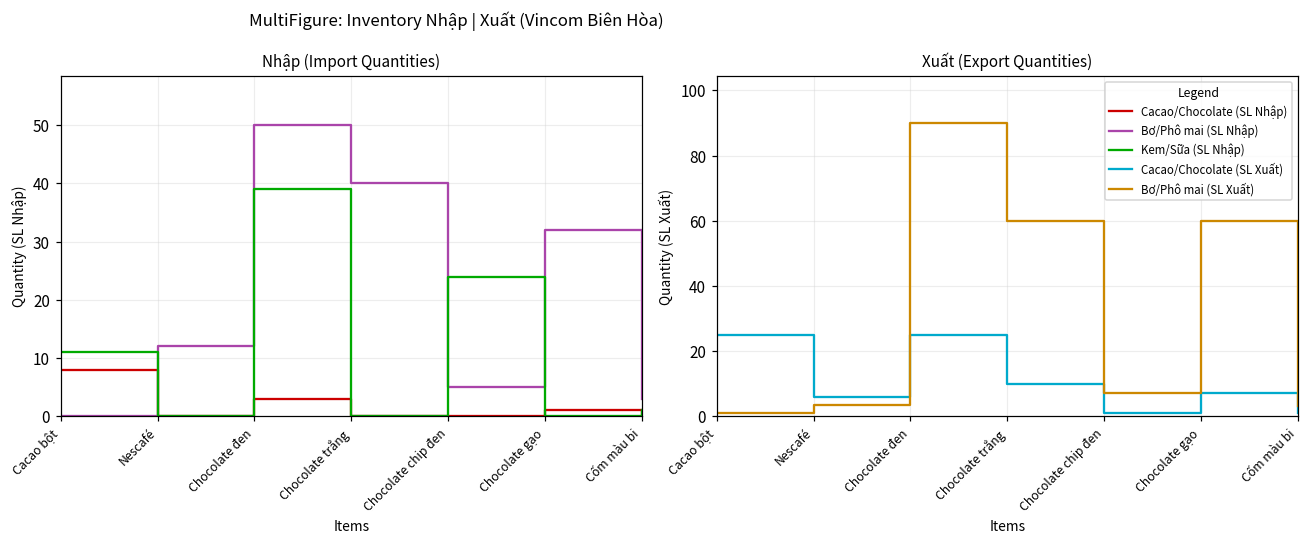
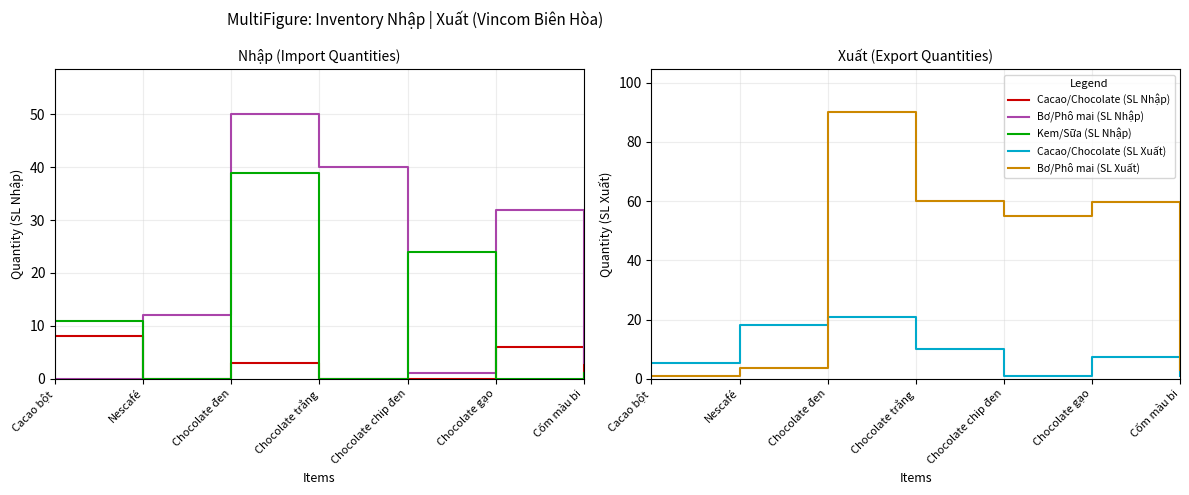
Nhập (Import Quantities), Bơ/Phô mai (SL Nhập), Chocolate chip đen: 5 -> 1
Nhập (Import Quantities), Cacao/Chocolate (SL Nhập), Chocolate gạo: 1 -> 6
Xuất (Export Quantities), Cacao/Chocolate (SL Xuất), Cacao bột: 25 -> 5
Xuất (Export Quantities), Cacao/Chocolate (SL Xuất), Nescafé: 6 -> 18
Xuất (Export Quantities), Cacao/Chocolate (SL Xuất), Chocolate đen: 25 -> 21
Xuất (Export Quantities), Bơ/Phô mai (SL Xuất), Chocolate chip đen: 7 -> 55
